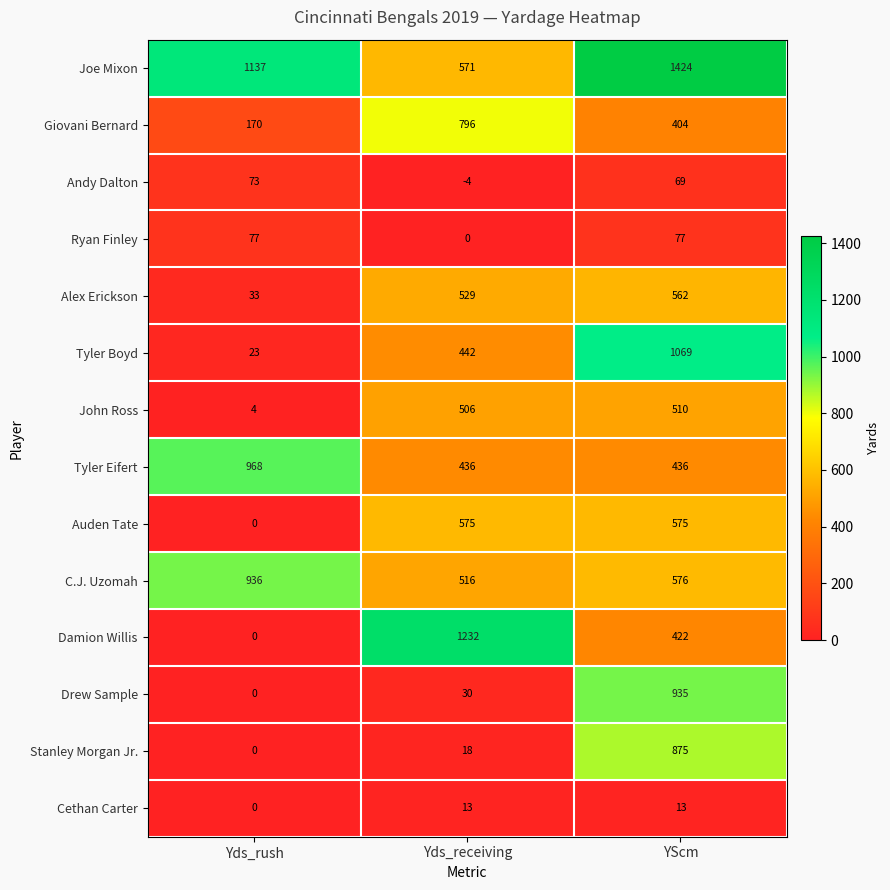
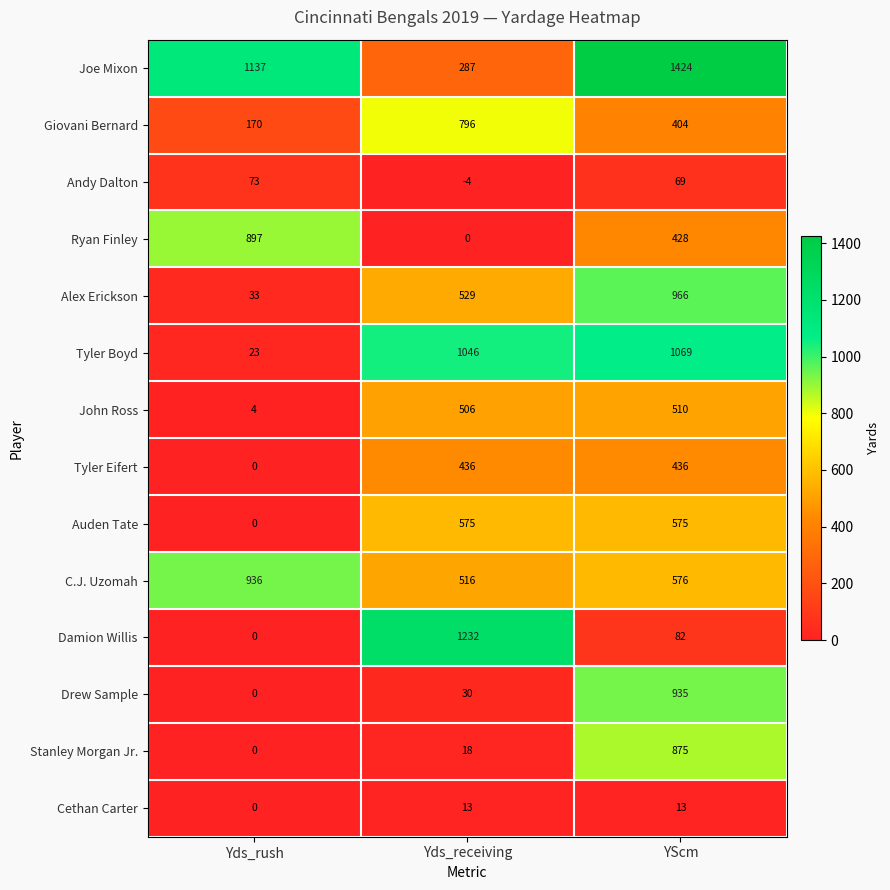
Joe Mixon, Yds_receiving: 571 -> 287
Ryan Finley, Yds_rush: 77 -> 897
Ryan Finley, YScm: 77 -> 428
Alex Erickson, YScm: 562 -> 966
Tyler Boyd, Yds_receiving: 442 -> 1046
Tyler Eifert, Yds_rush: 968 -> 0
Damion Willis, YScm: 422 -> 82
